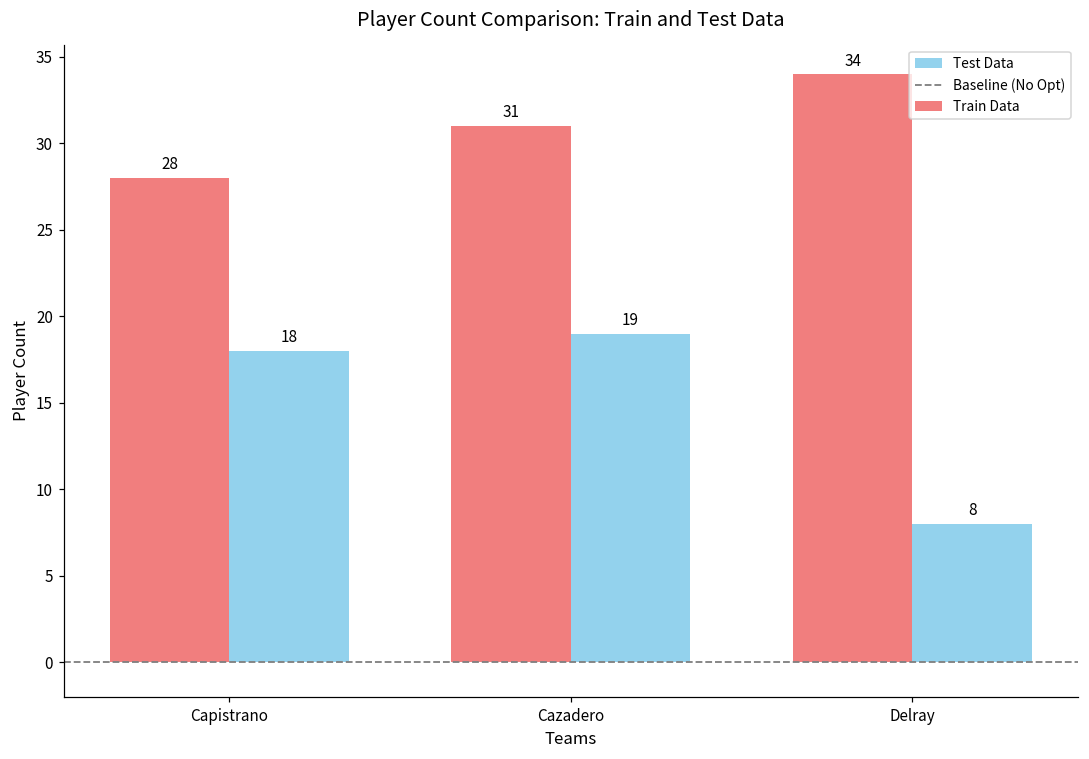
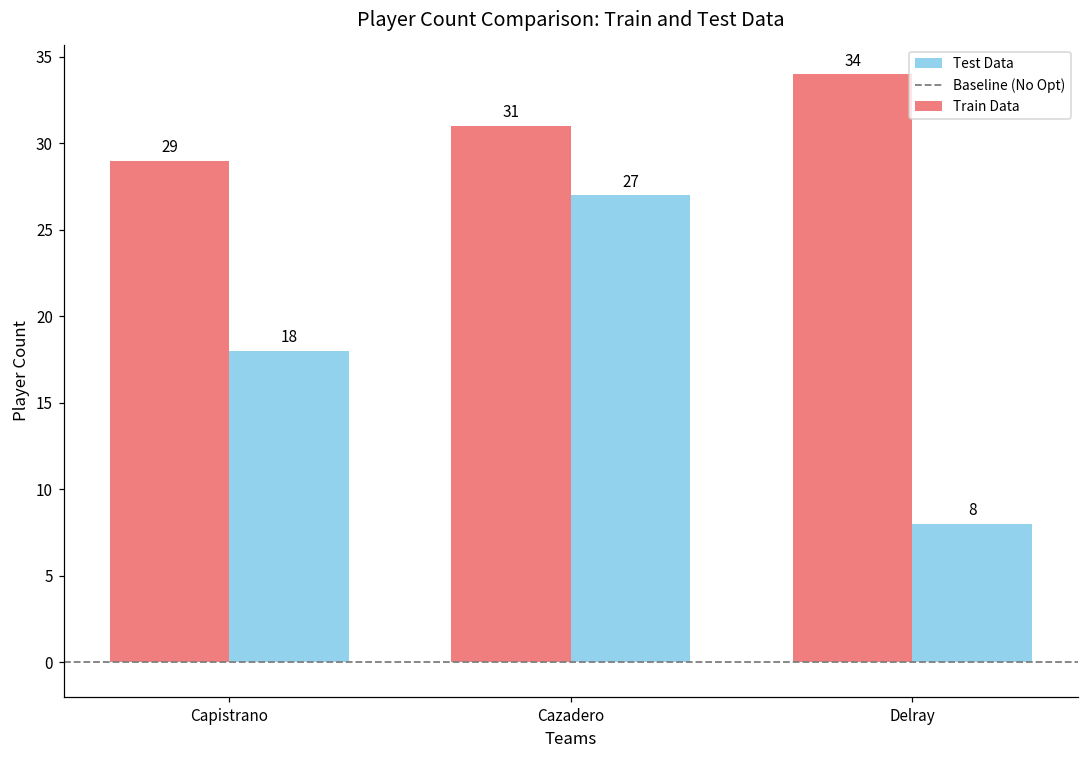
Train Data, Capistrano: 28 -> 29
Test Data, Cazadero: 19 -> 27
